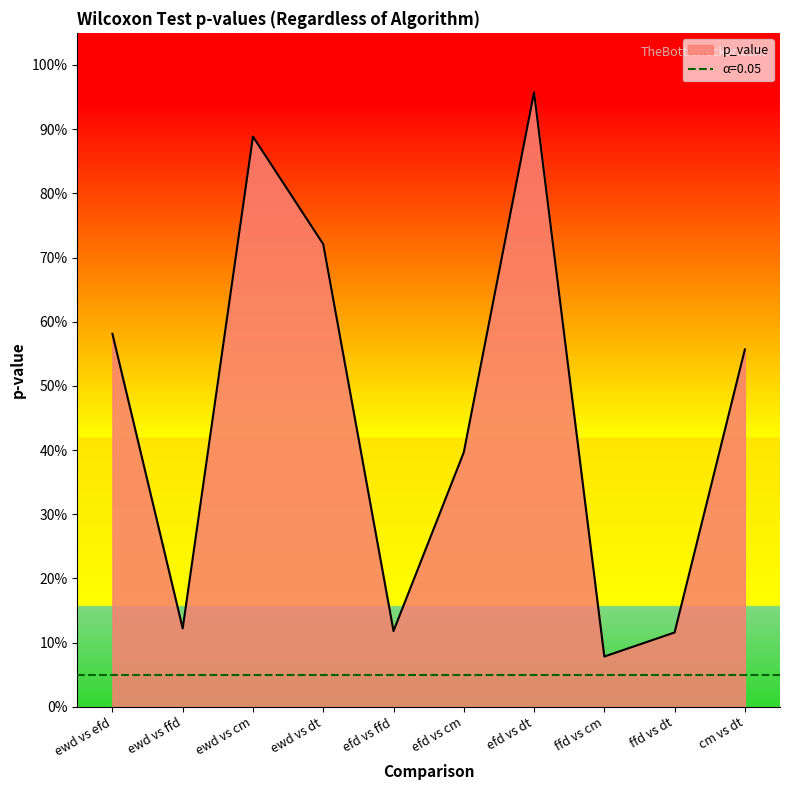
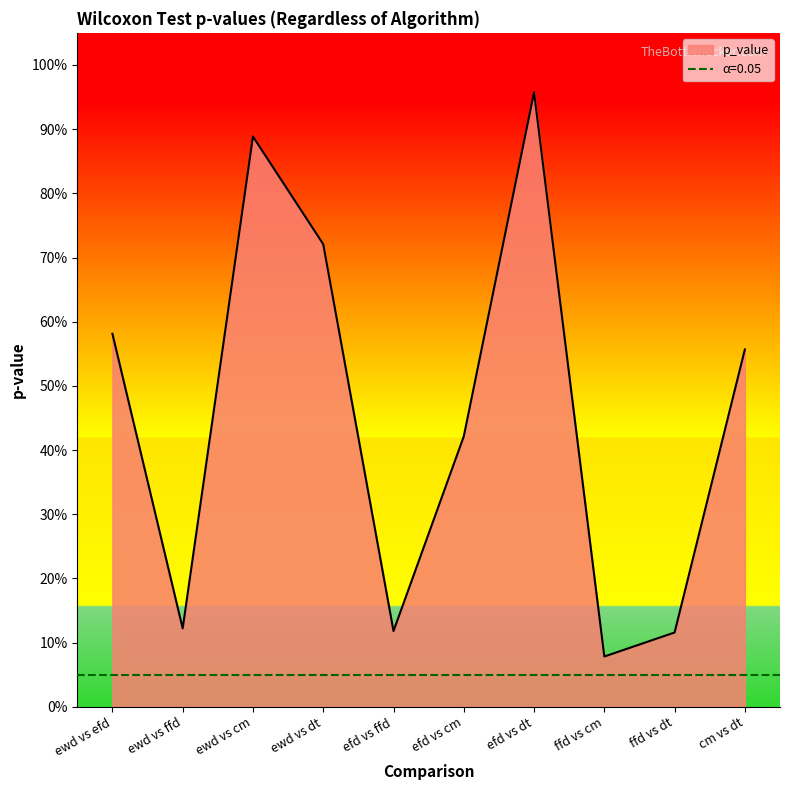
efd vs cm: 40% -> 42%
